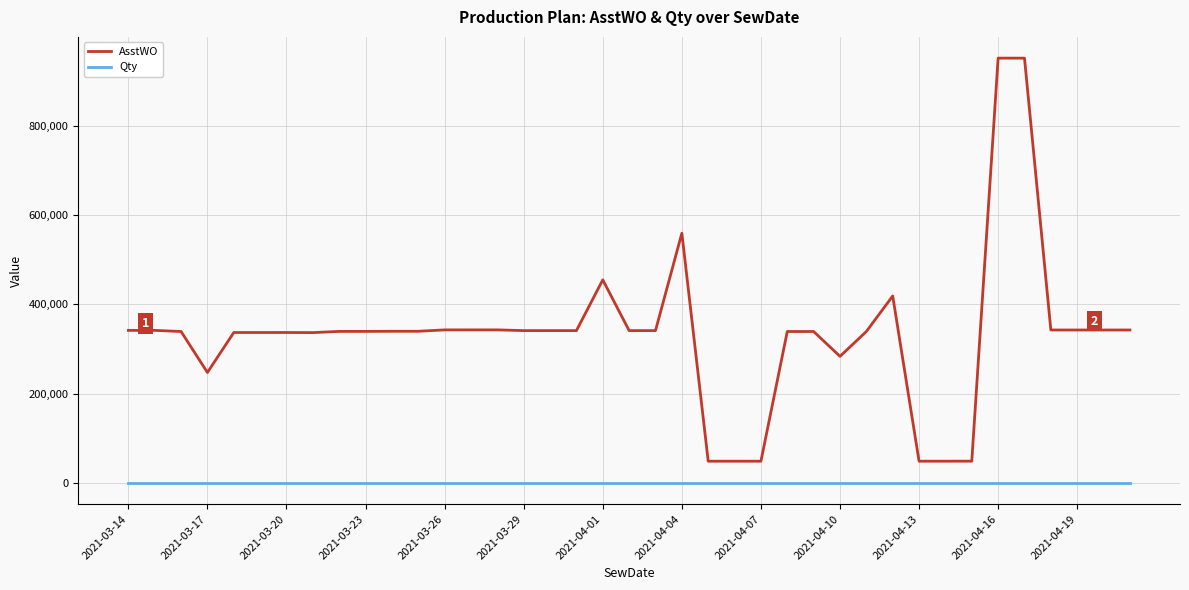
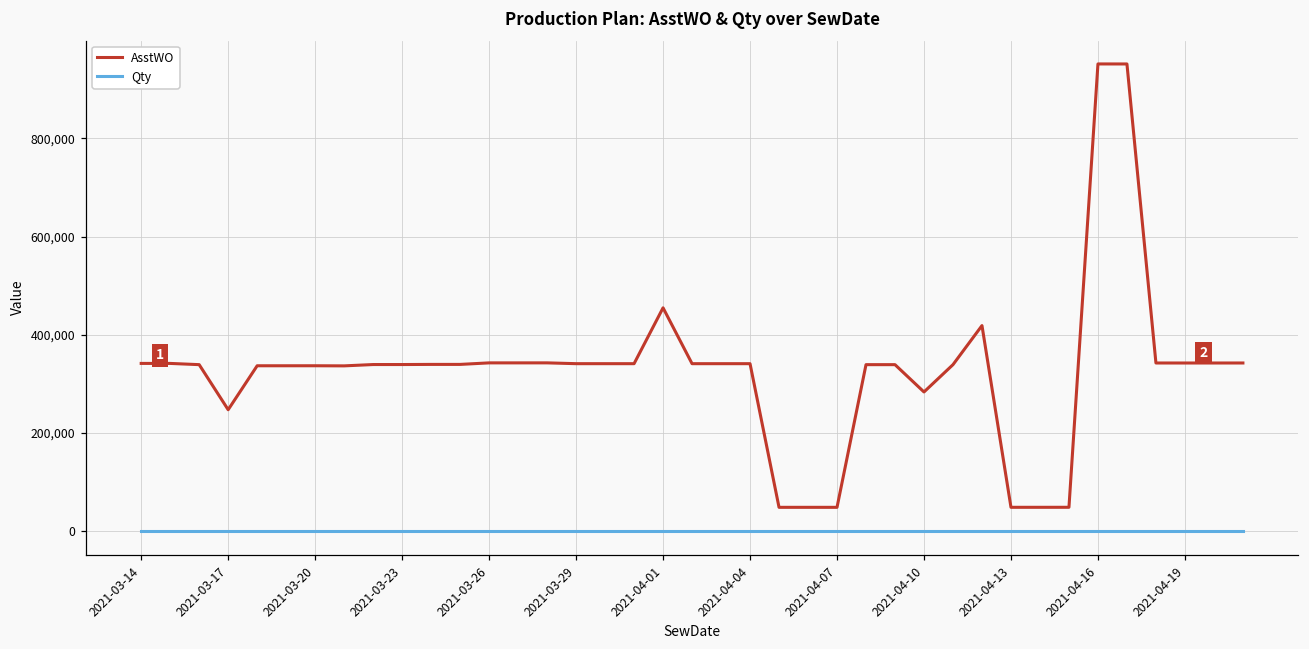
AsstWO, 2021-04-04: 560,000 -> 340,000
